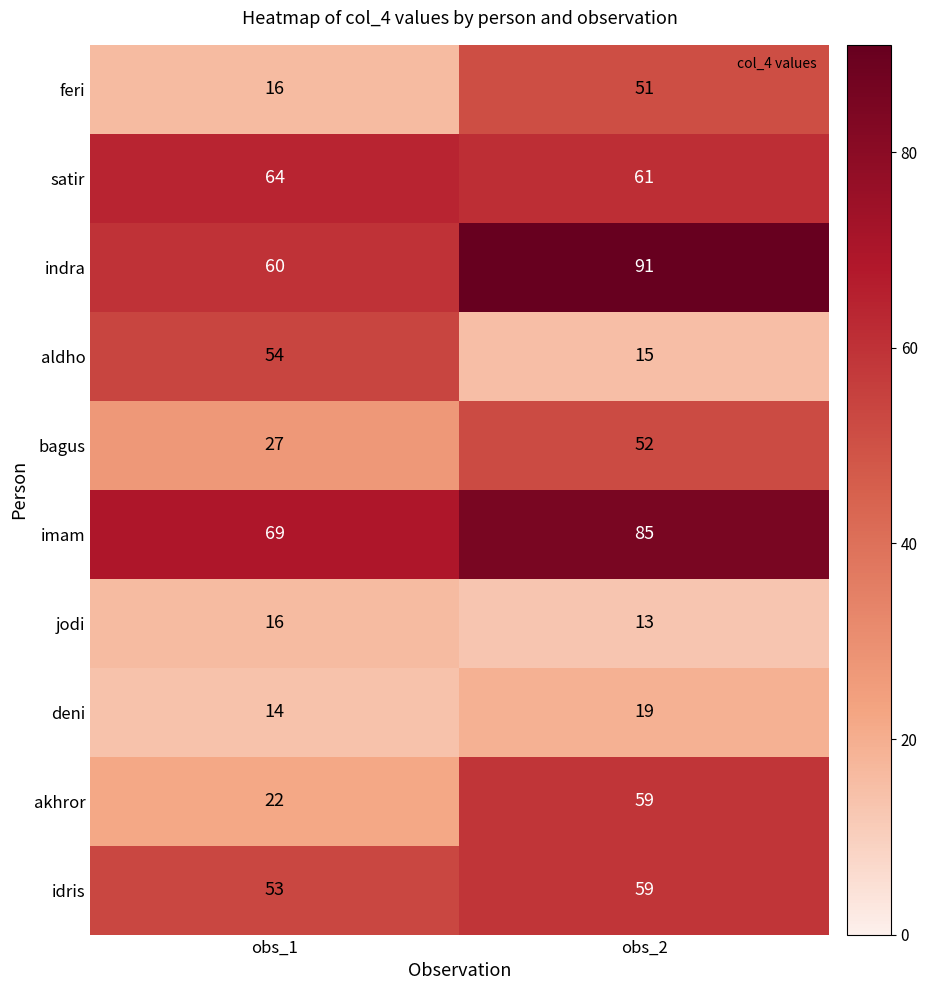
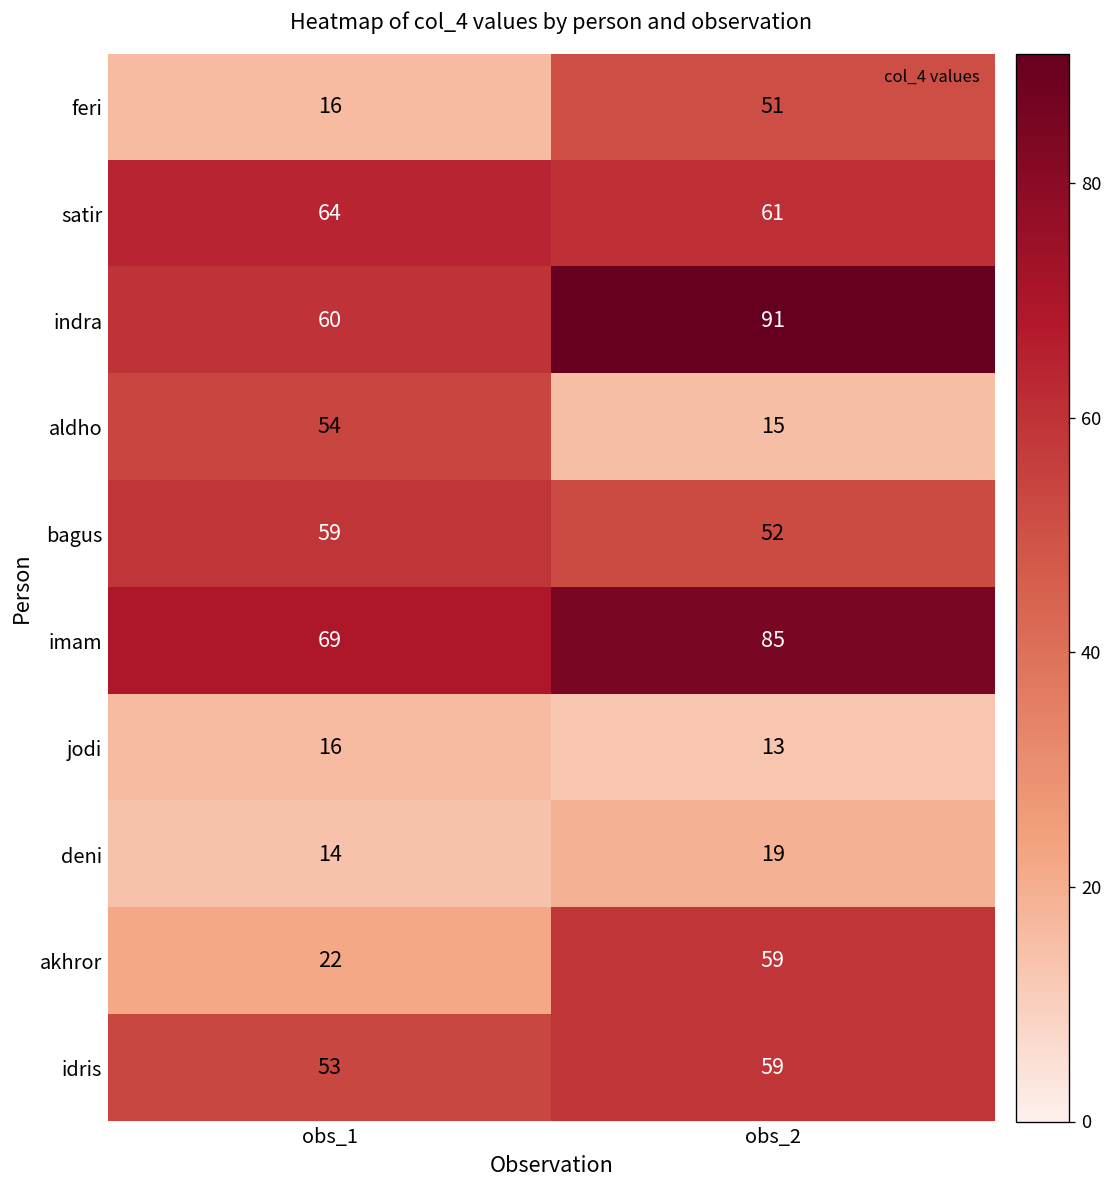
bagus, obs_1: 27 -> 59
